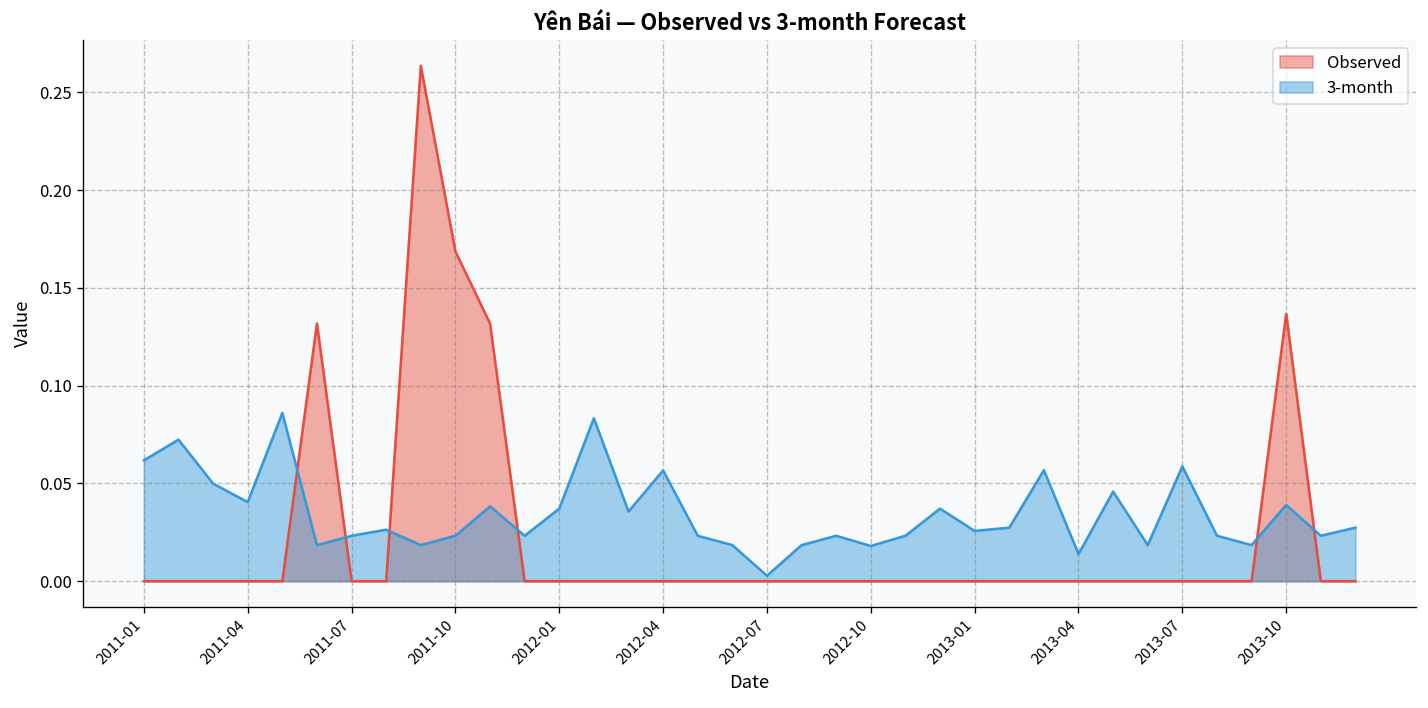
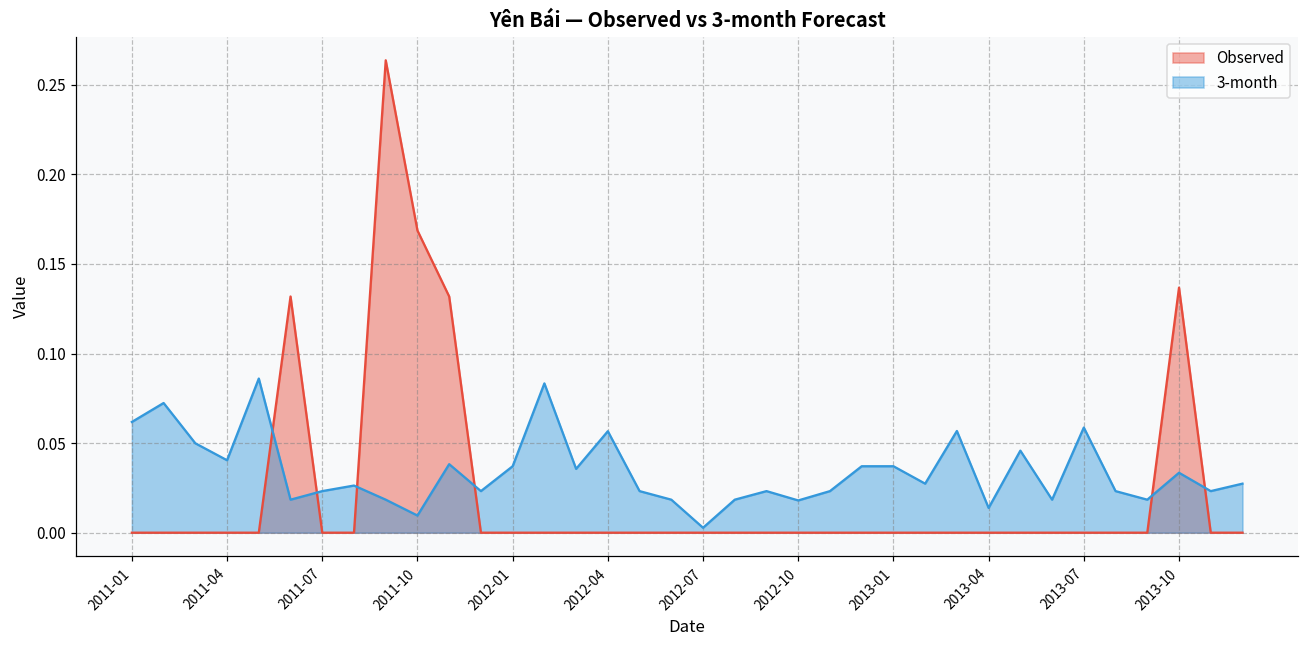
3-month, 2011-10: 0.023 -> 0.010
3-month, 2013-01: 0.026 -> 0.037
3-month, 2013-10: 0.039 -> 0.033
